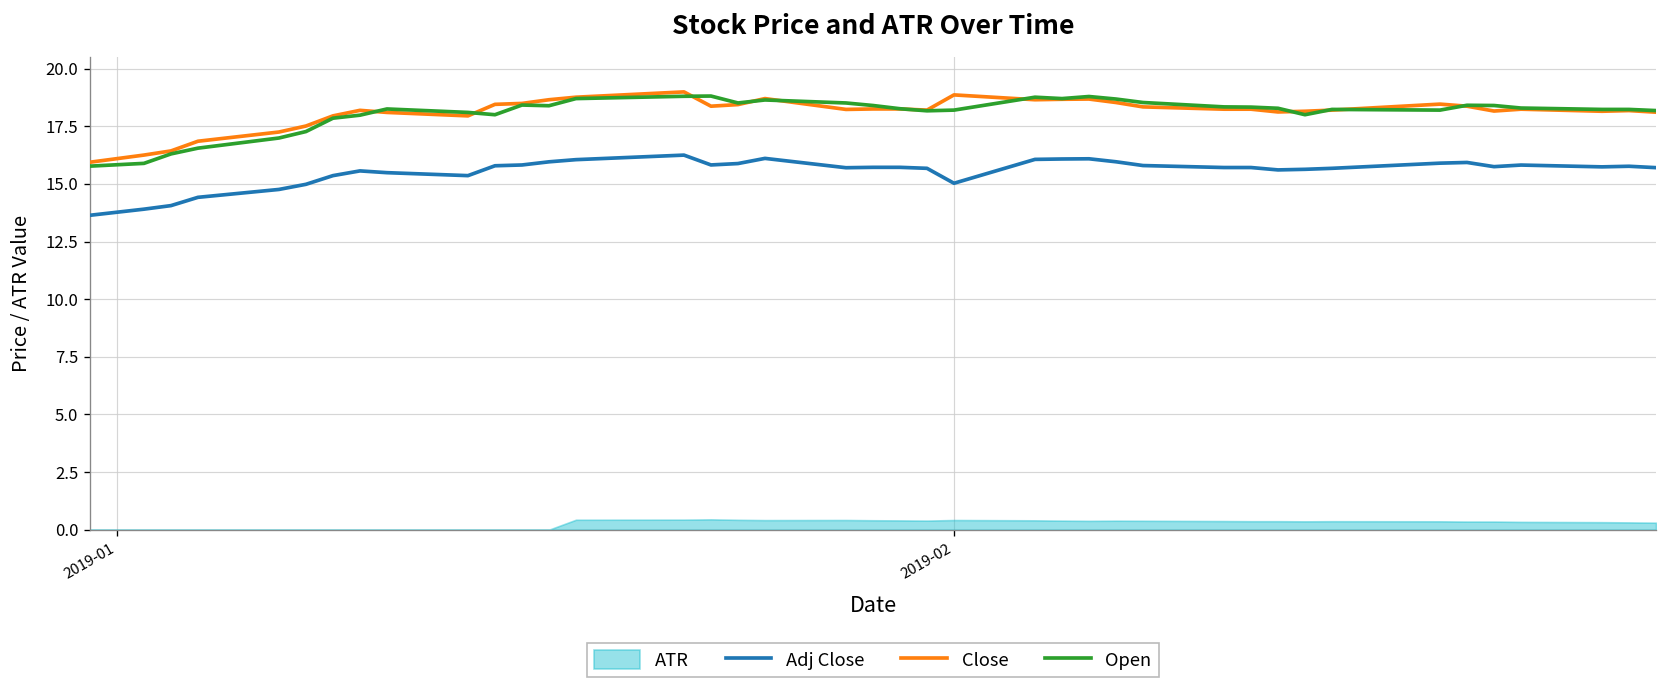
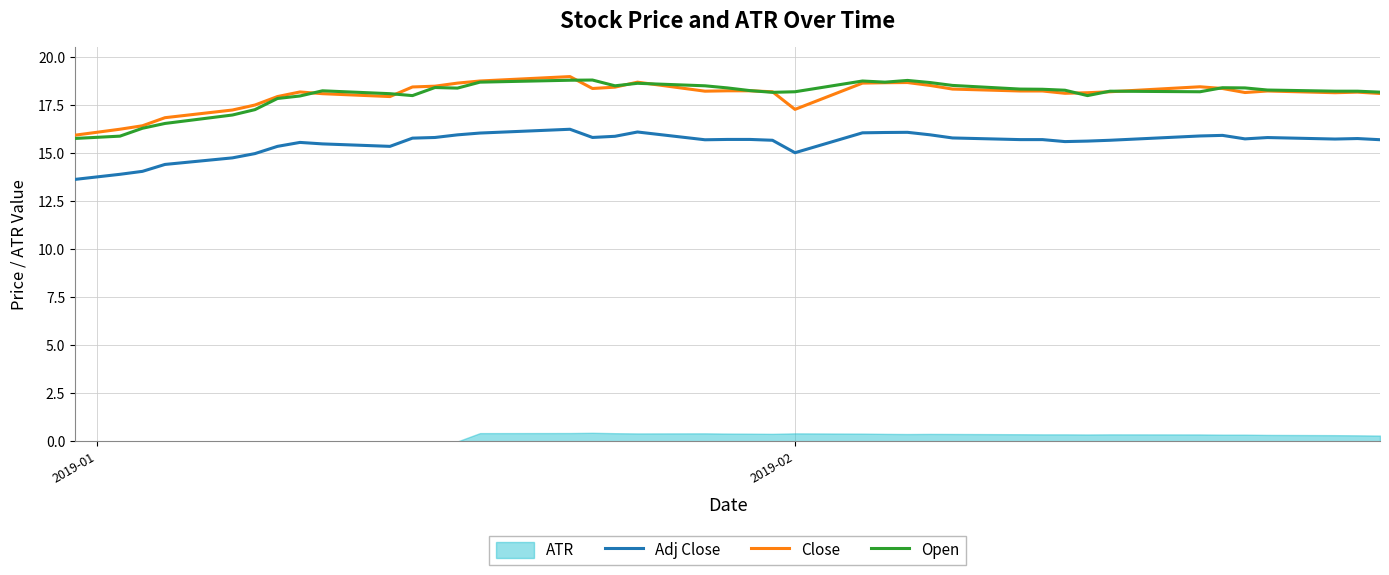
Close, 2019-02: 18.9 -> 17.3
